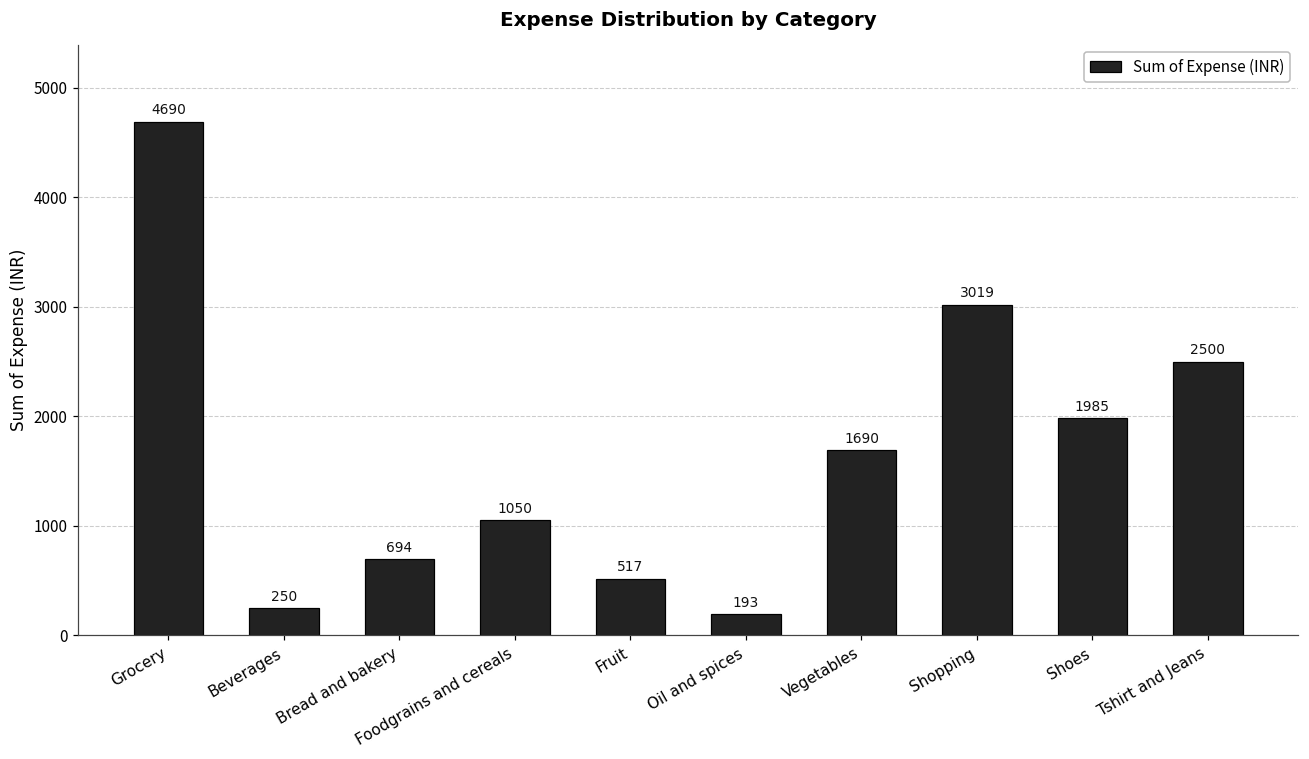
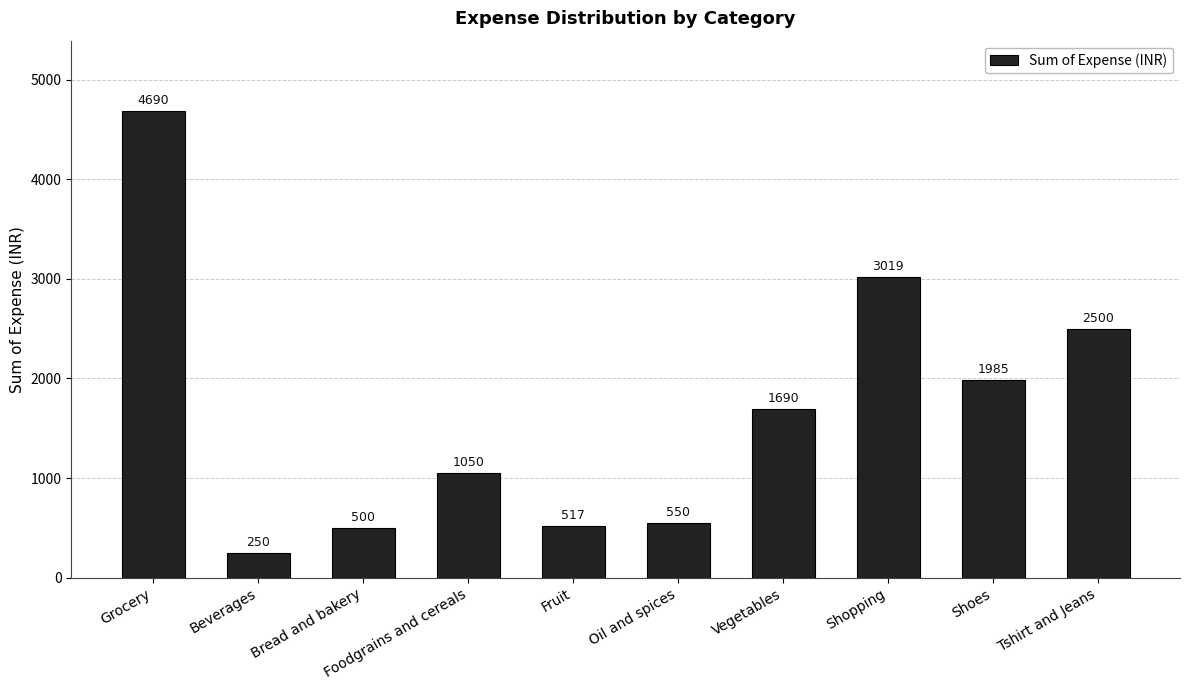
Bread and bakery: 694 -> 500
Oil and spices: 193 -> 550
